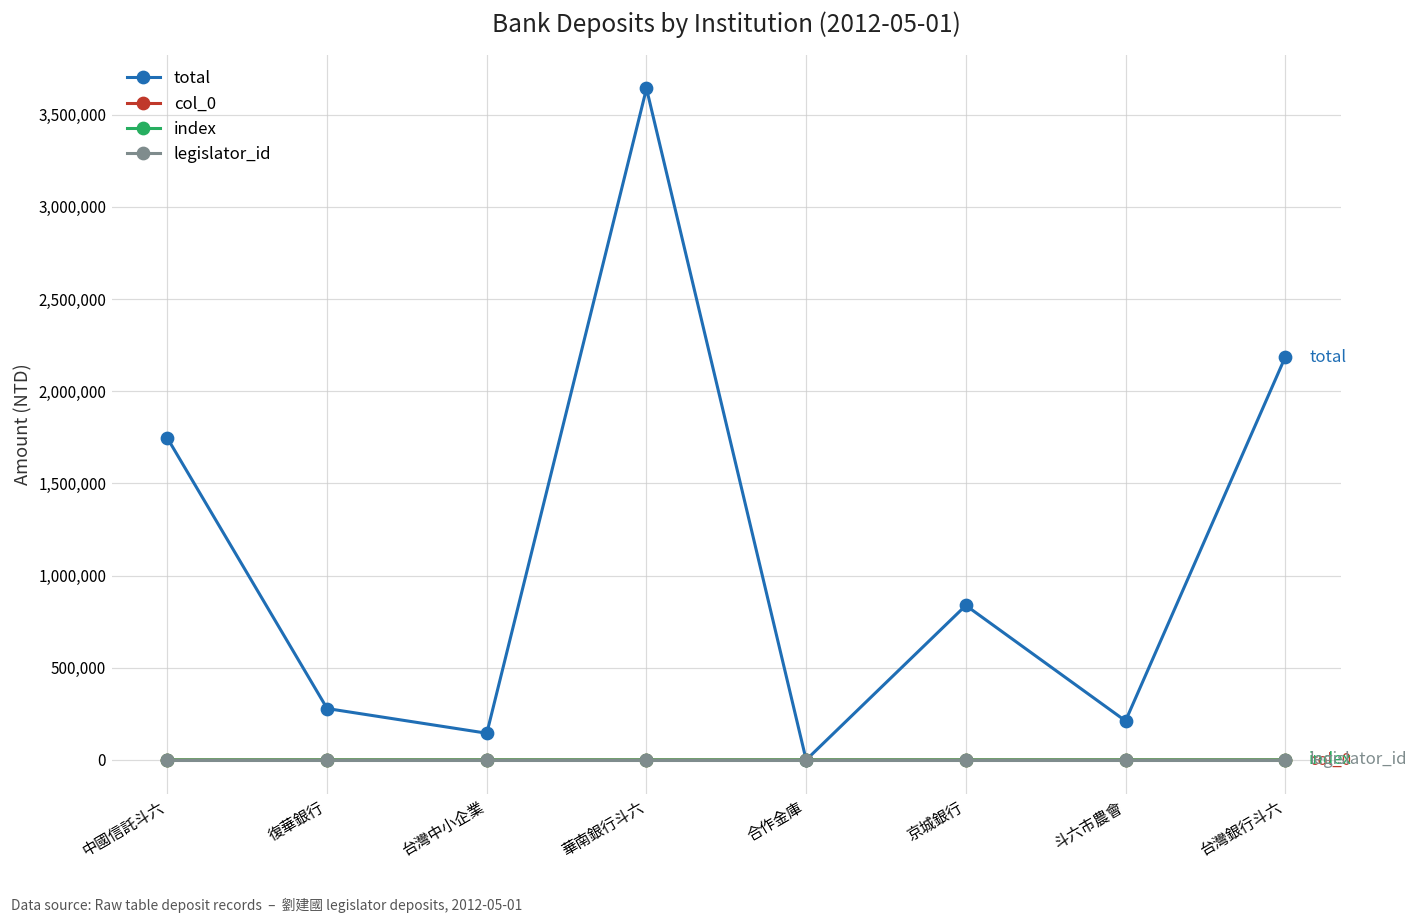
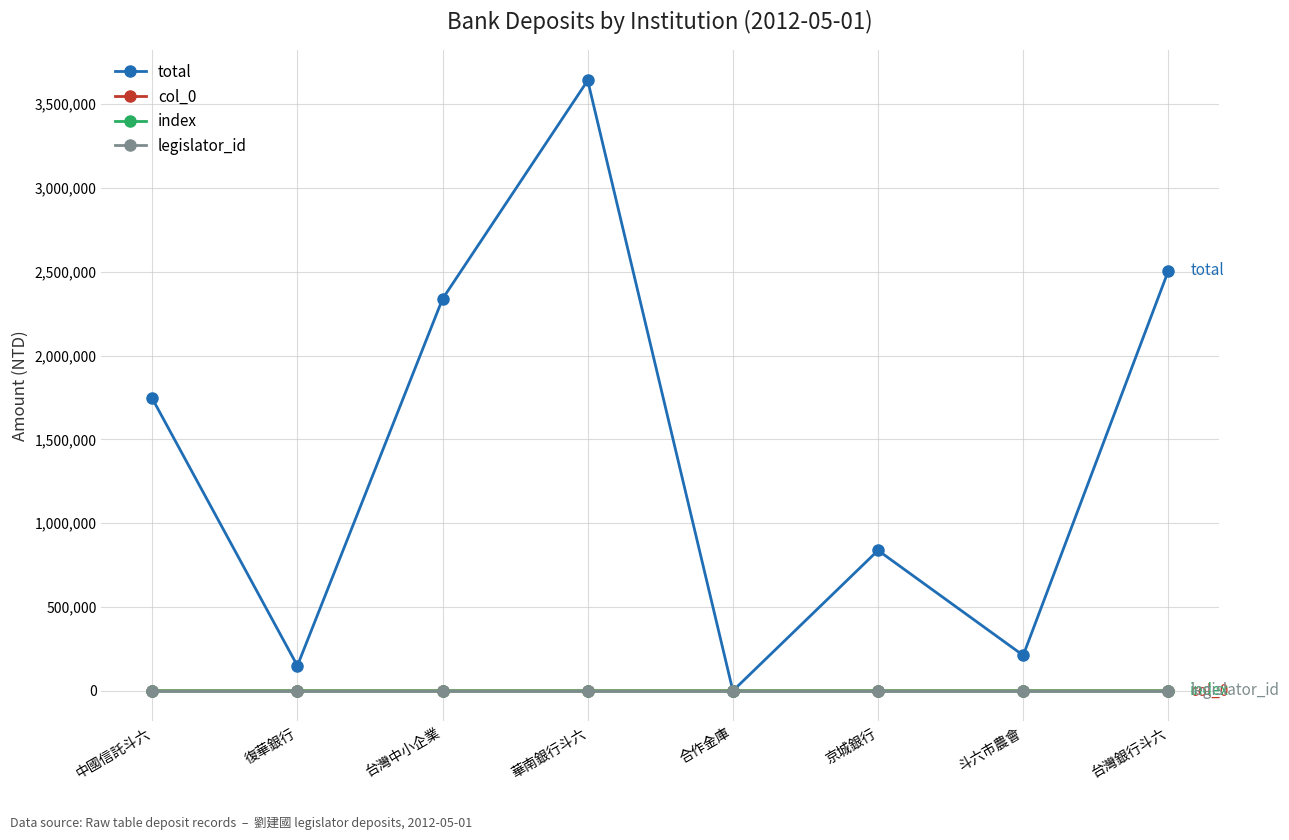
total, 復華銀行: 280,000 -> 150,000
total, 台灣中小企業: 150,000 -> 2,340,000
total, 台灣銀行斗六: 2,180,000 -> 2,510,000
